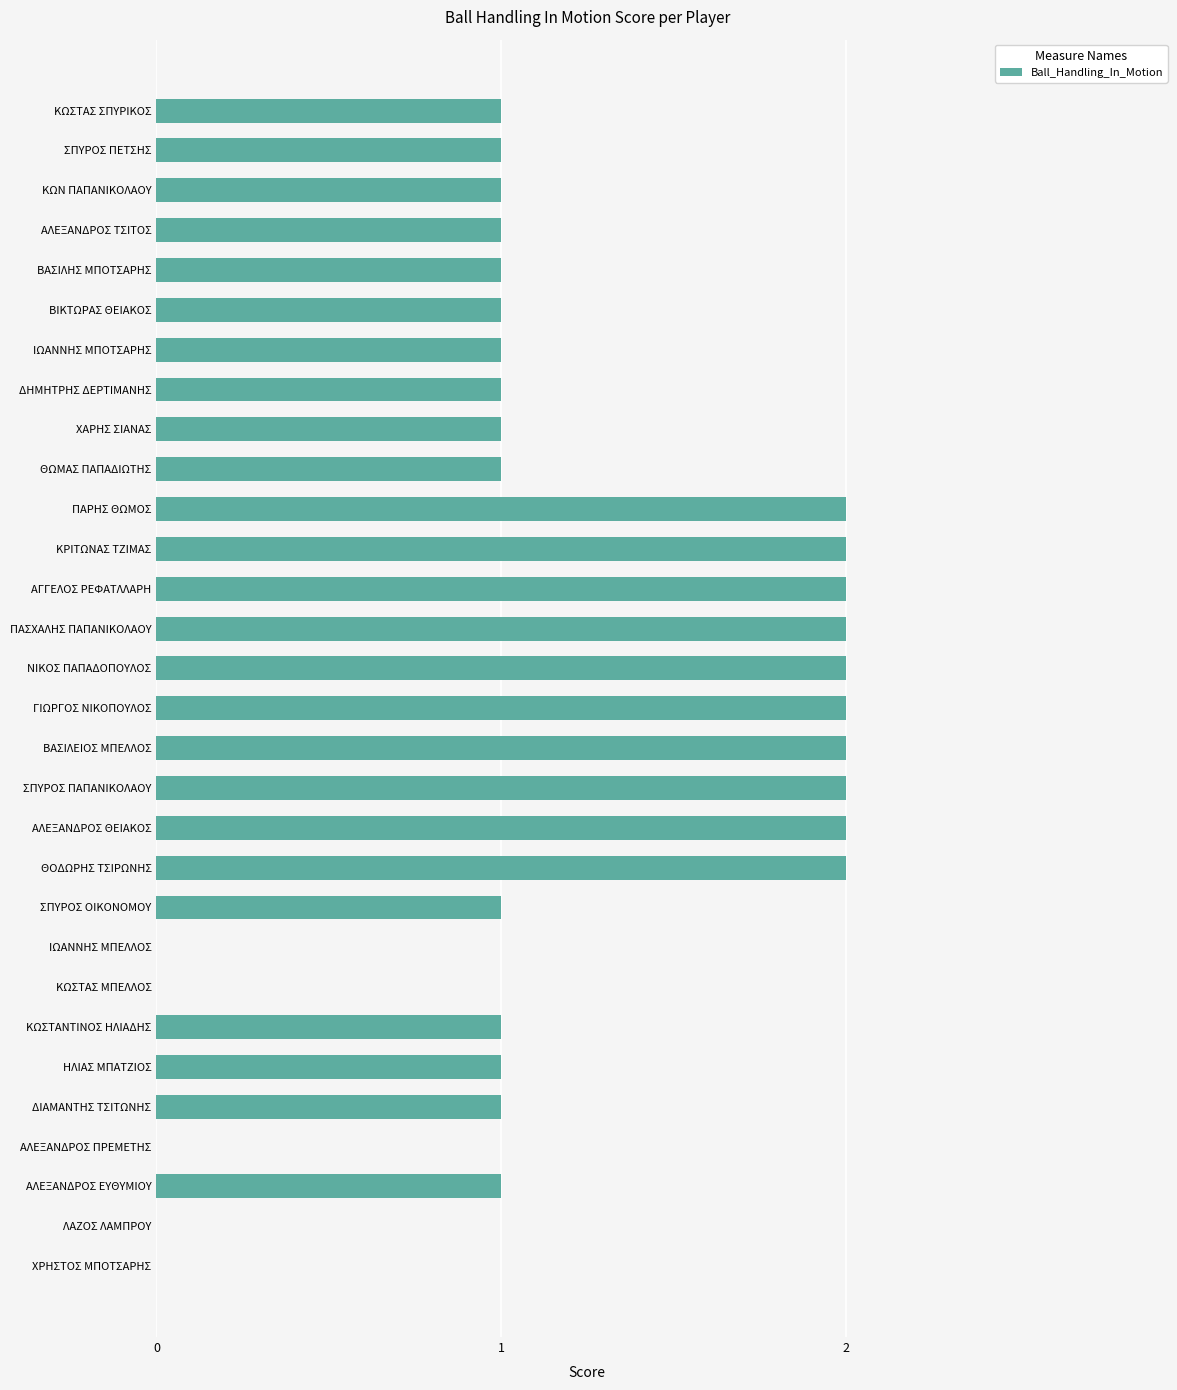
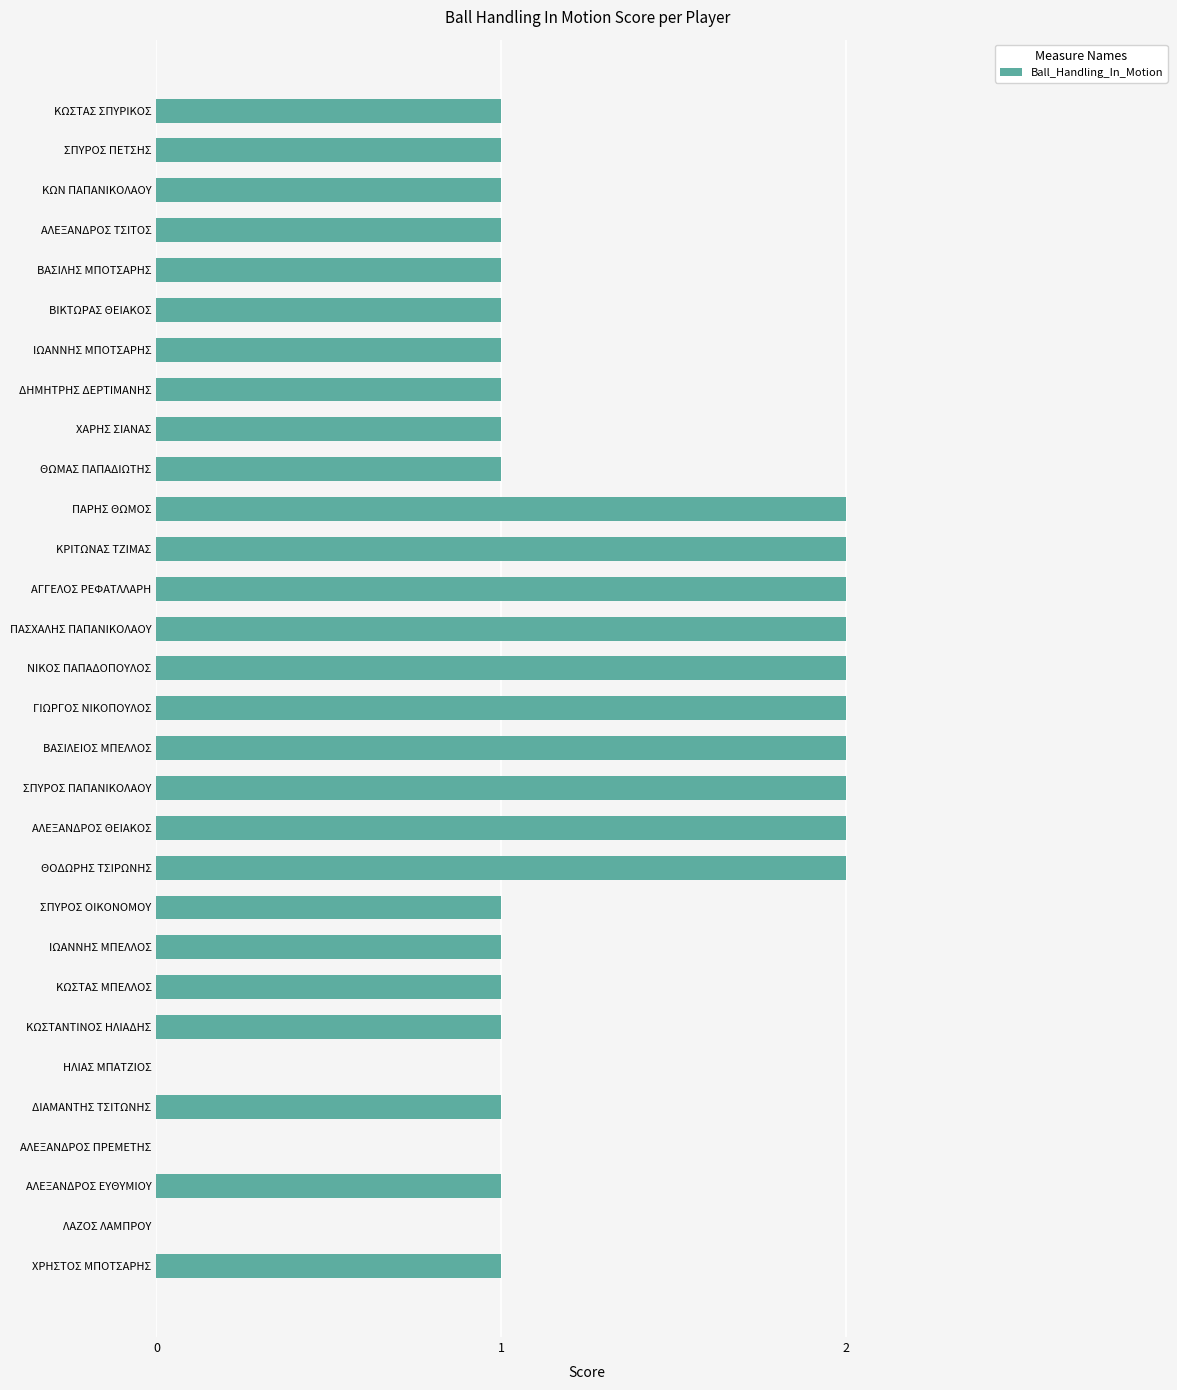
ΙΩΑΝΝΗΣ ΜΠΕΛΛΟΣ: 0 -> 1
ΚΩΣΤΑΣ ΜΠΕΛΛΟΣ: 0 -> 1
ΗΛΙΑΣ ΜΠΑΤΖΙΟΣ: 1 -> 0
ΧΡΗΣΤΟΣ ΜΠΟΤΣΑΡΗΣ: 0 -> 1
